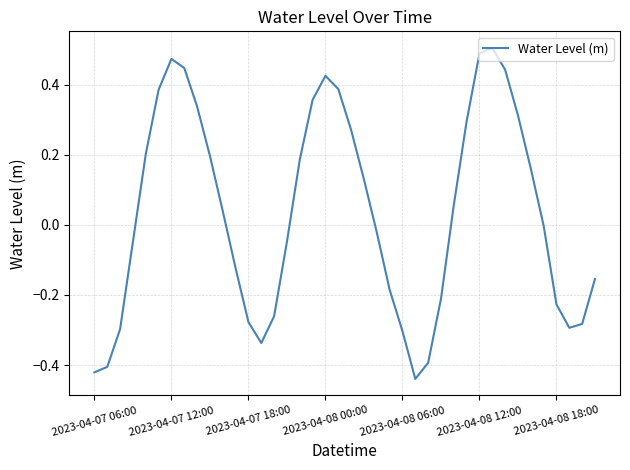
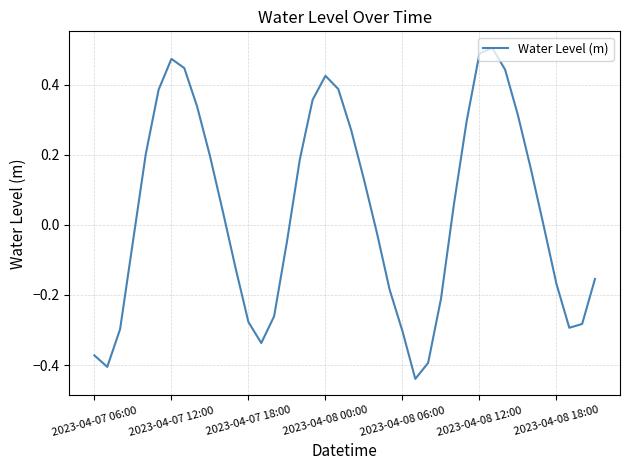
2023-04-07 06:00: -0.42 -> -0.37
2023-04-08 18:00: -0.23 -> -0.17
